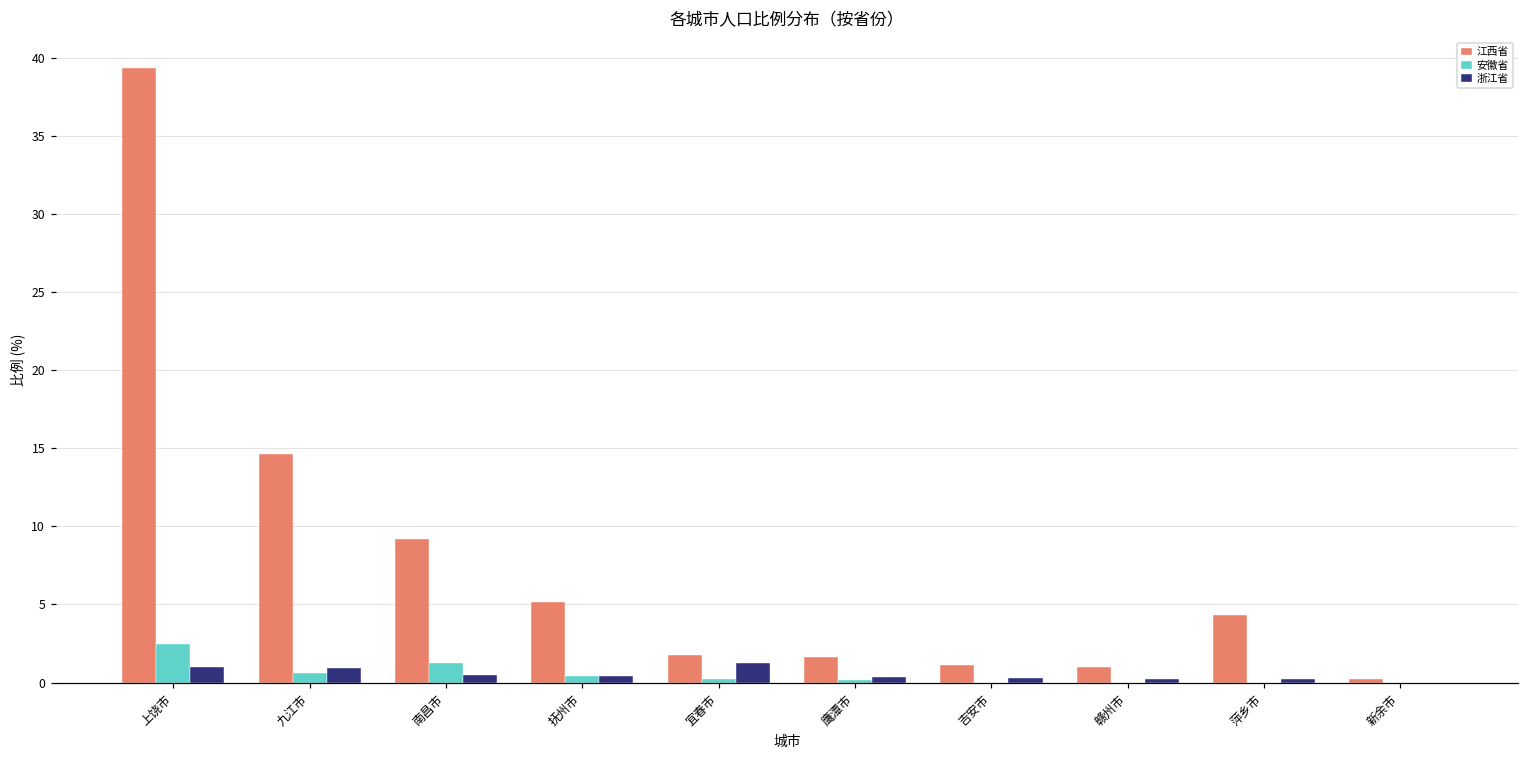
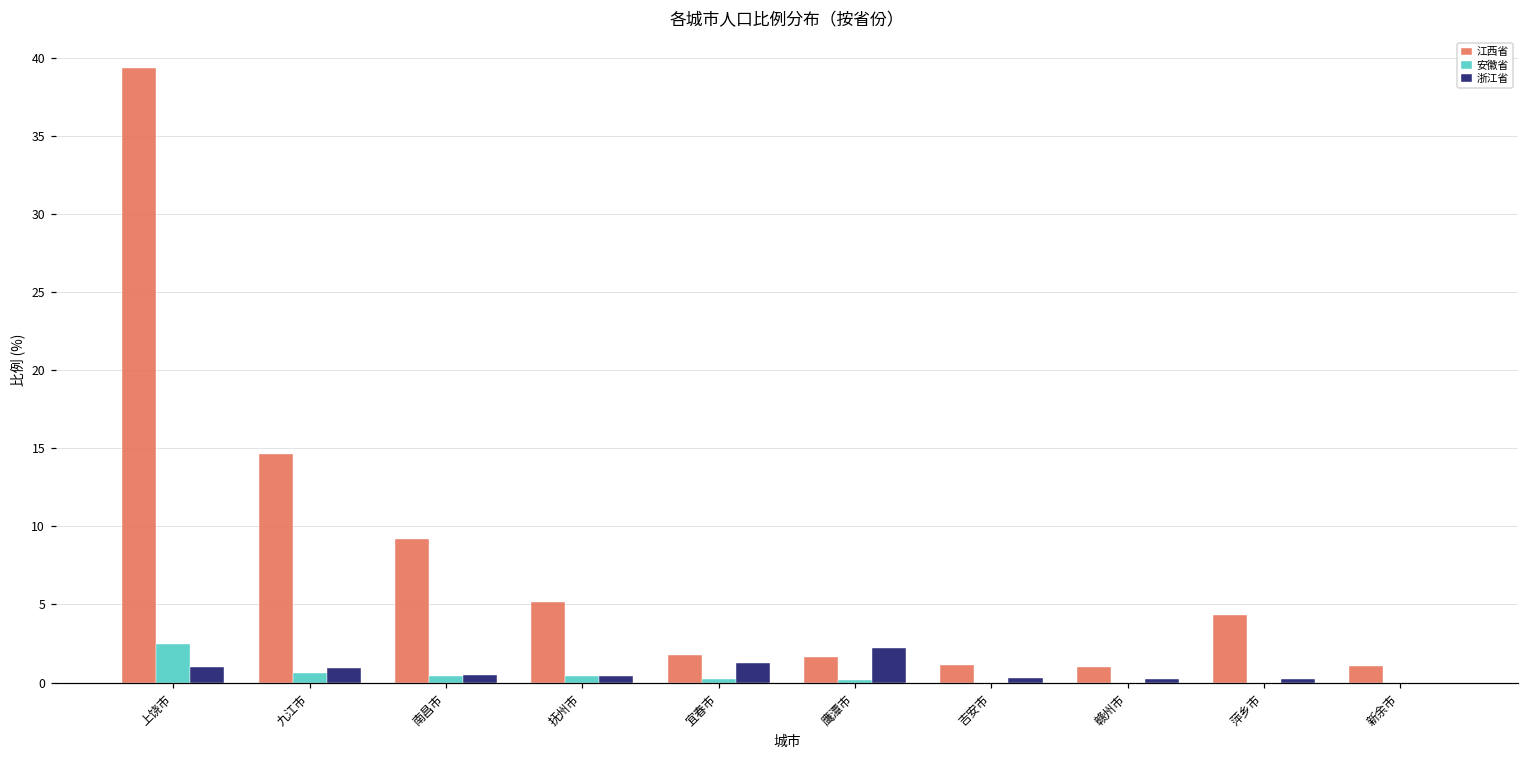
安徽省, 南昌市: 1.3 -> 0.4
浙江省, 鹰潭市: 0.3 -> 2.2
江西省, 新余市: 0.2 -> 1.1
